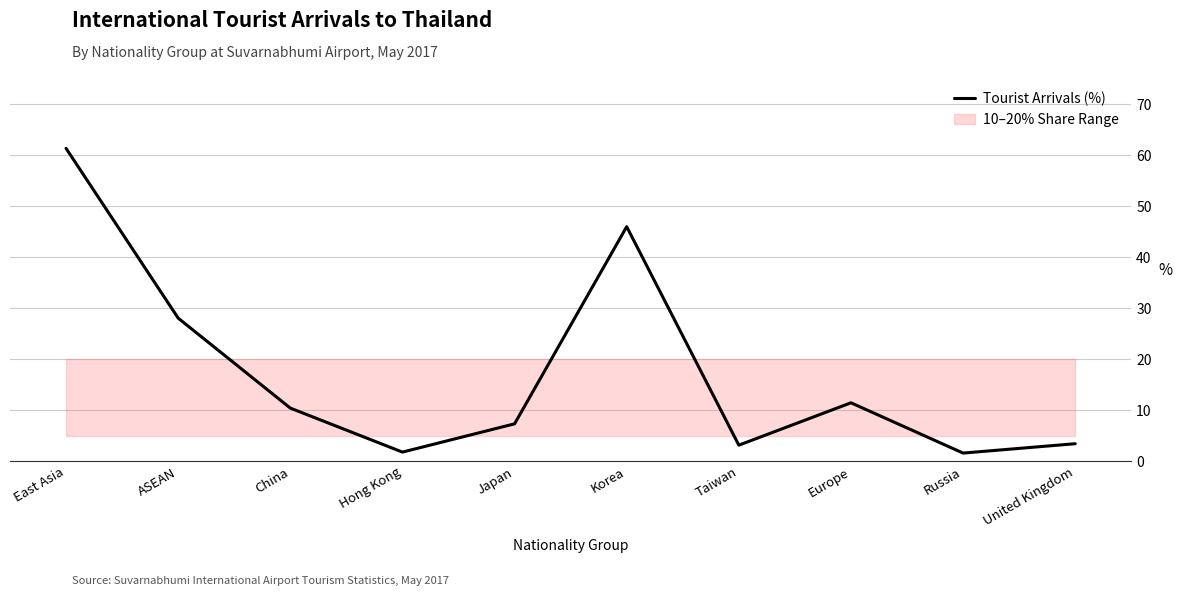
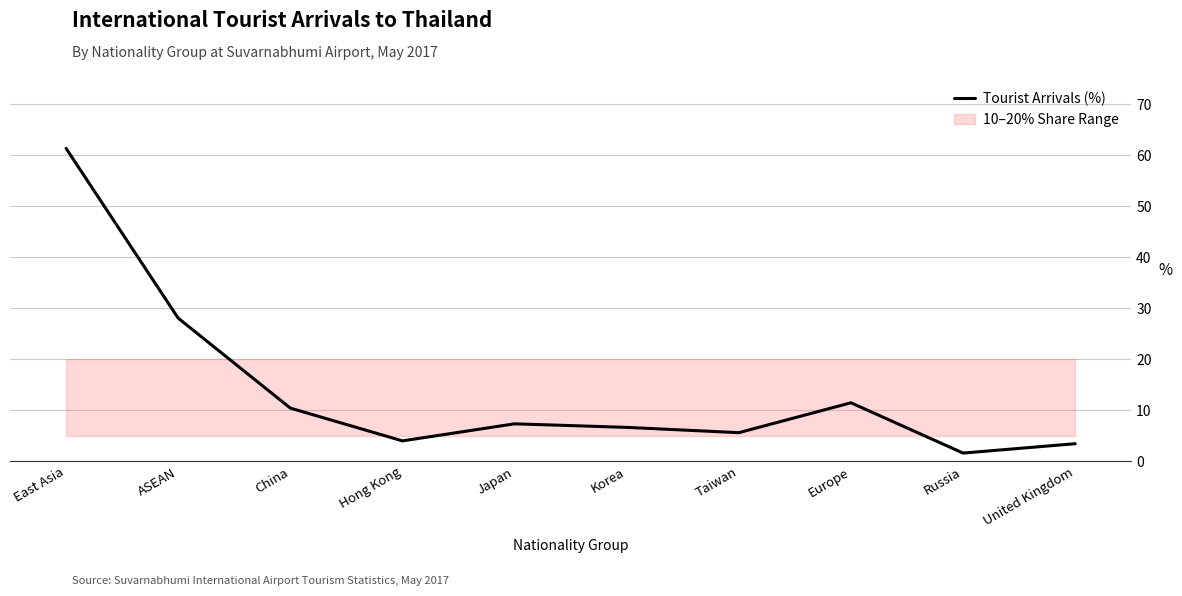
Tourist Arrivals (%), Hong Kong: 2 -> 4
Tourist Arrivals (%), Korea: 46 -> 7
Tourist Arrivals (%), Taiwan: 3 -> 6
